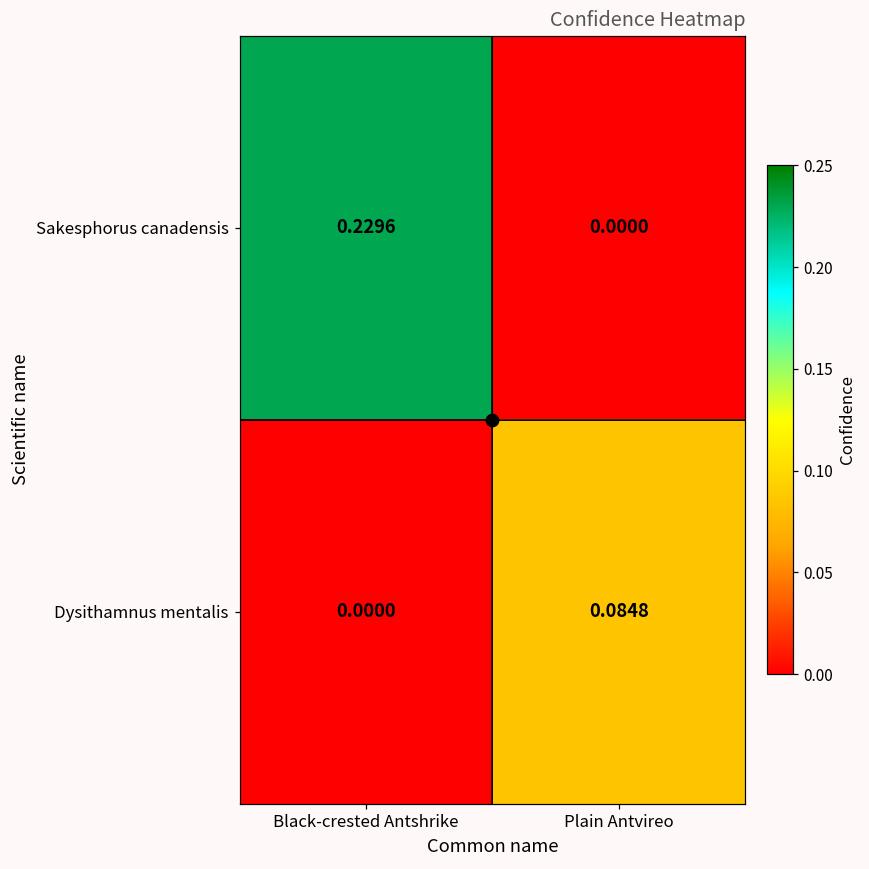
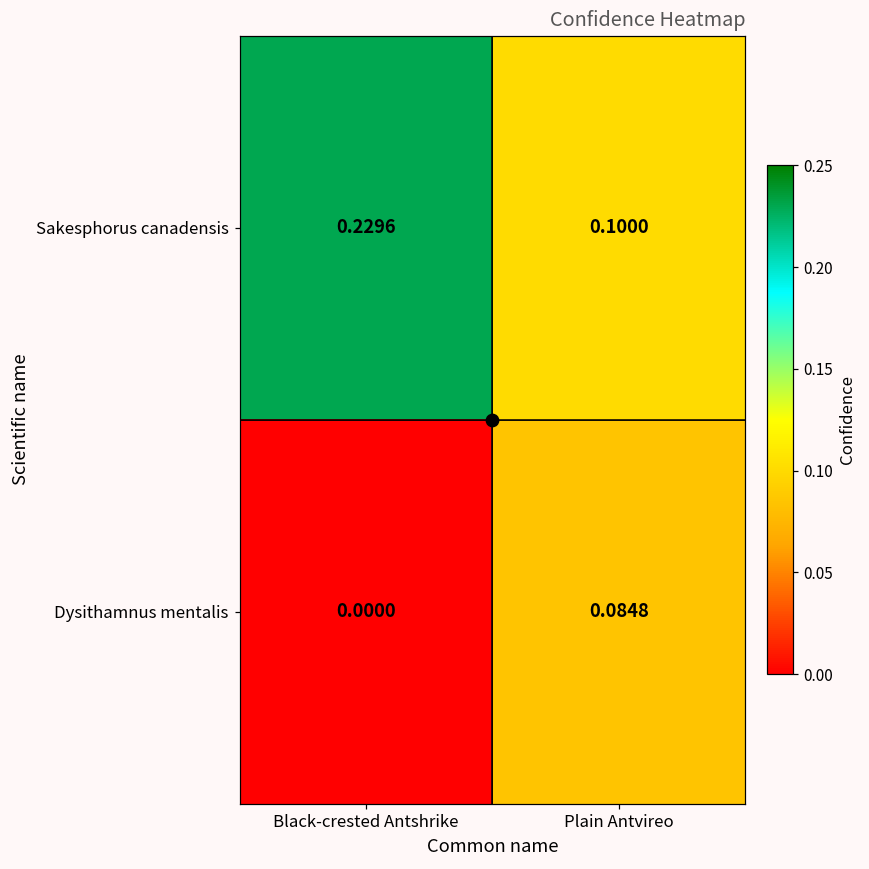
Sakesphorus canadensis, Plain Antvireo: 0.0000 -> 0.1000
